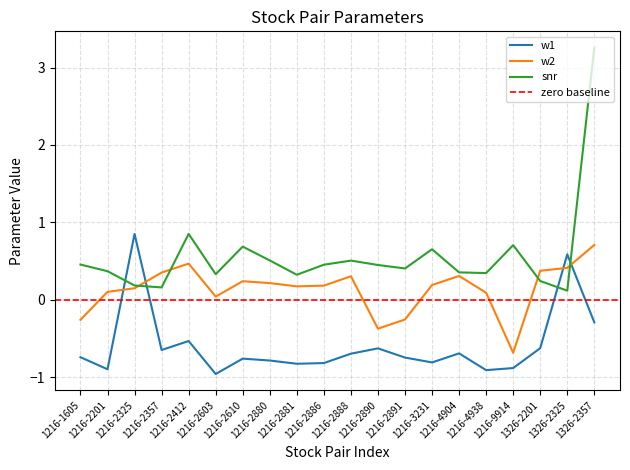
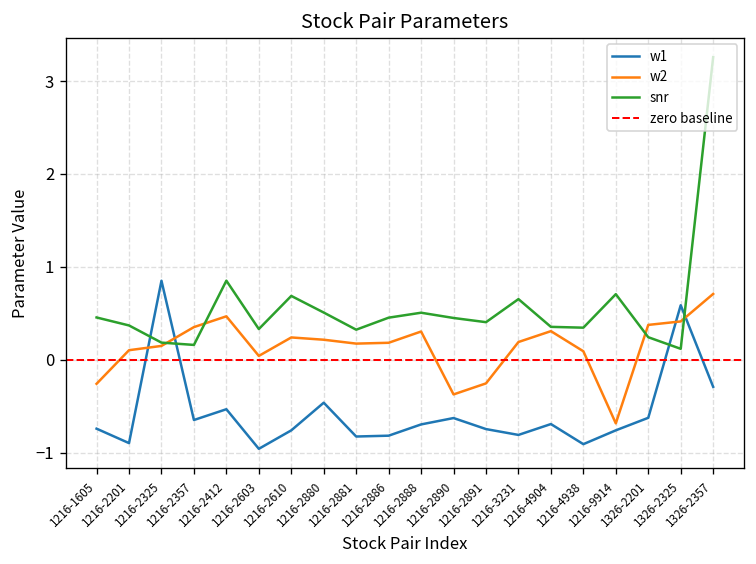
w1, 1216-2880: -0.8 -> -0.5
w1, 1216-9914: -0.9 -> -0.8
